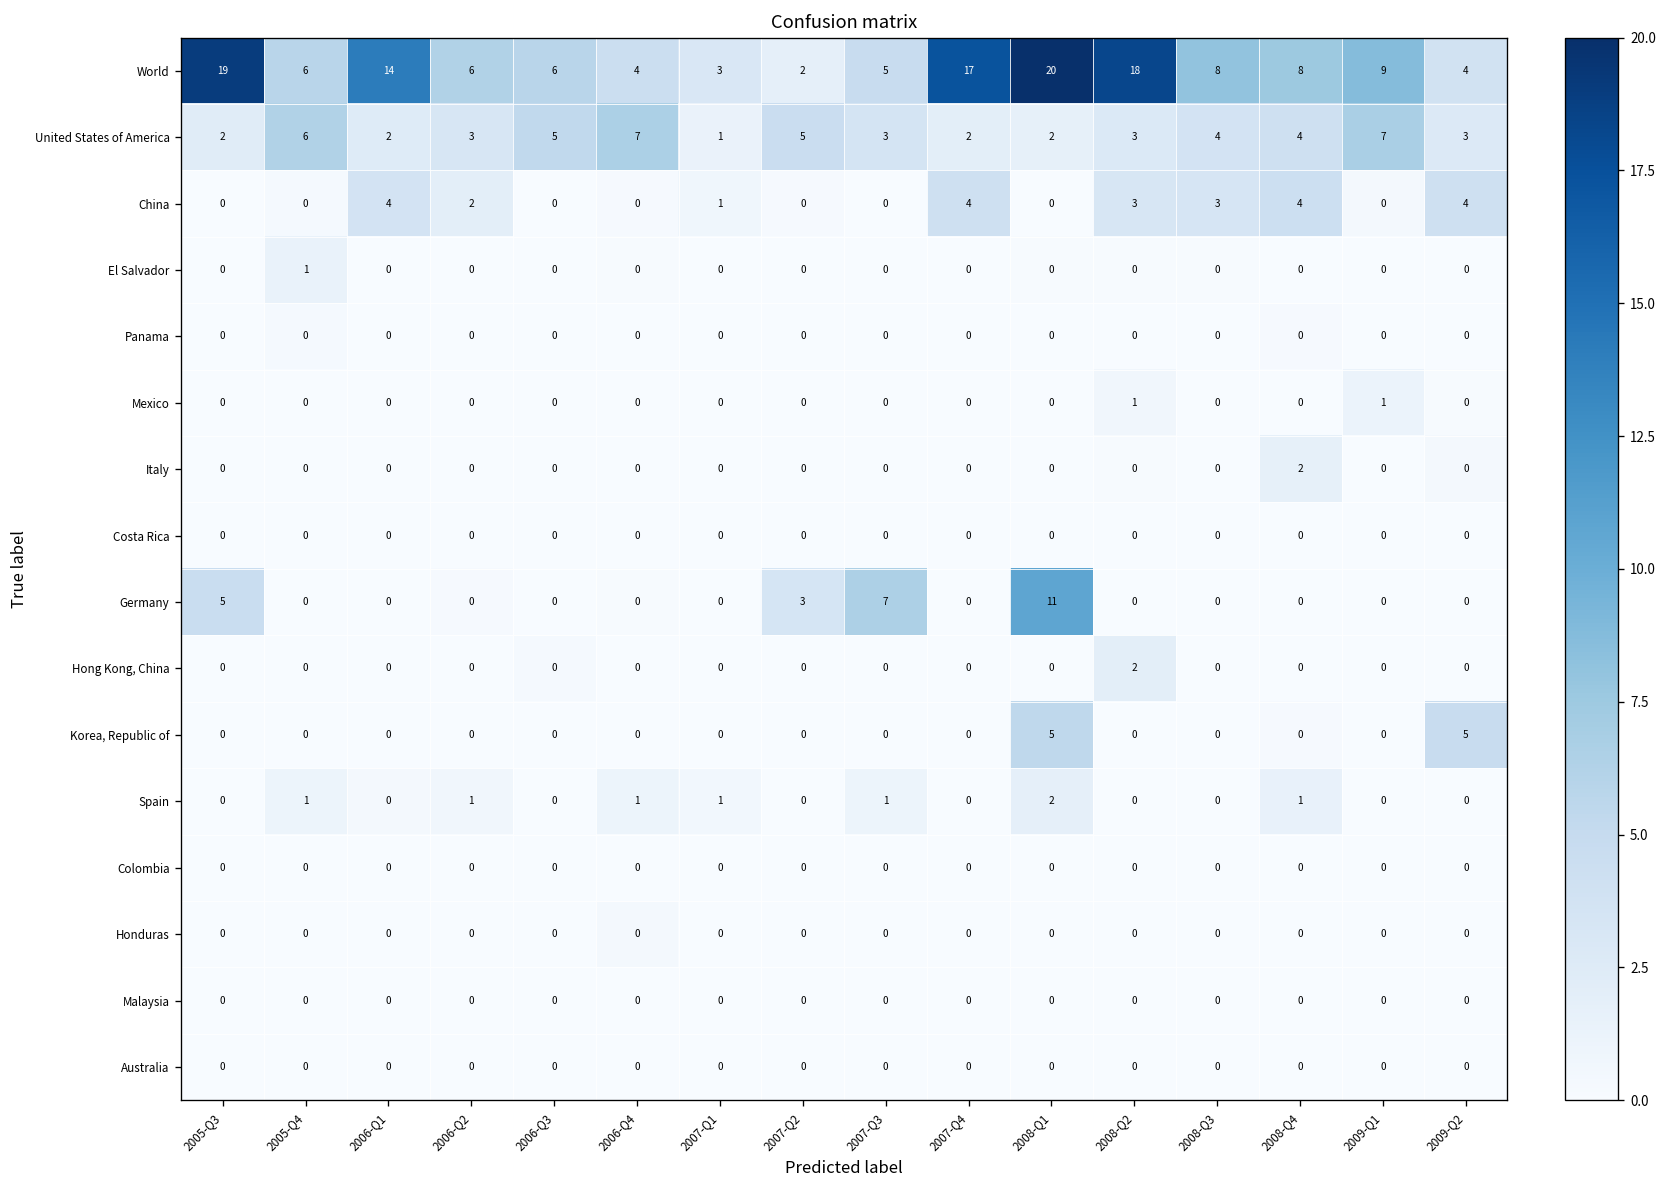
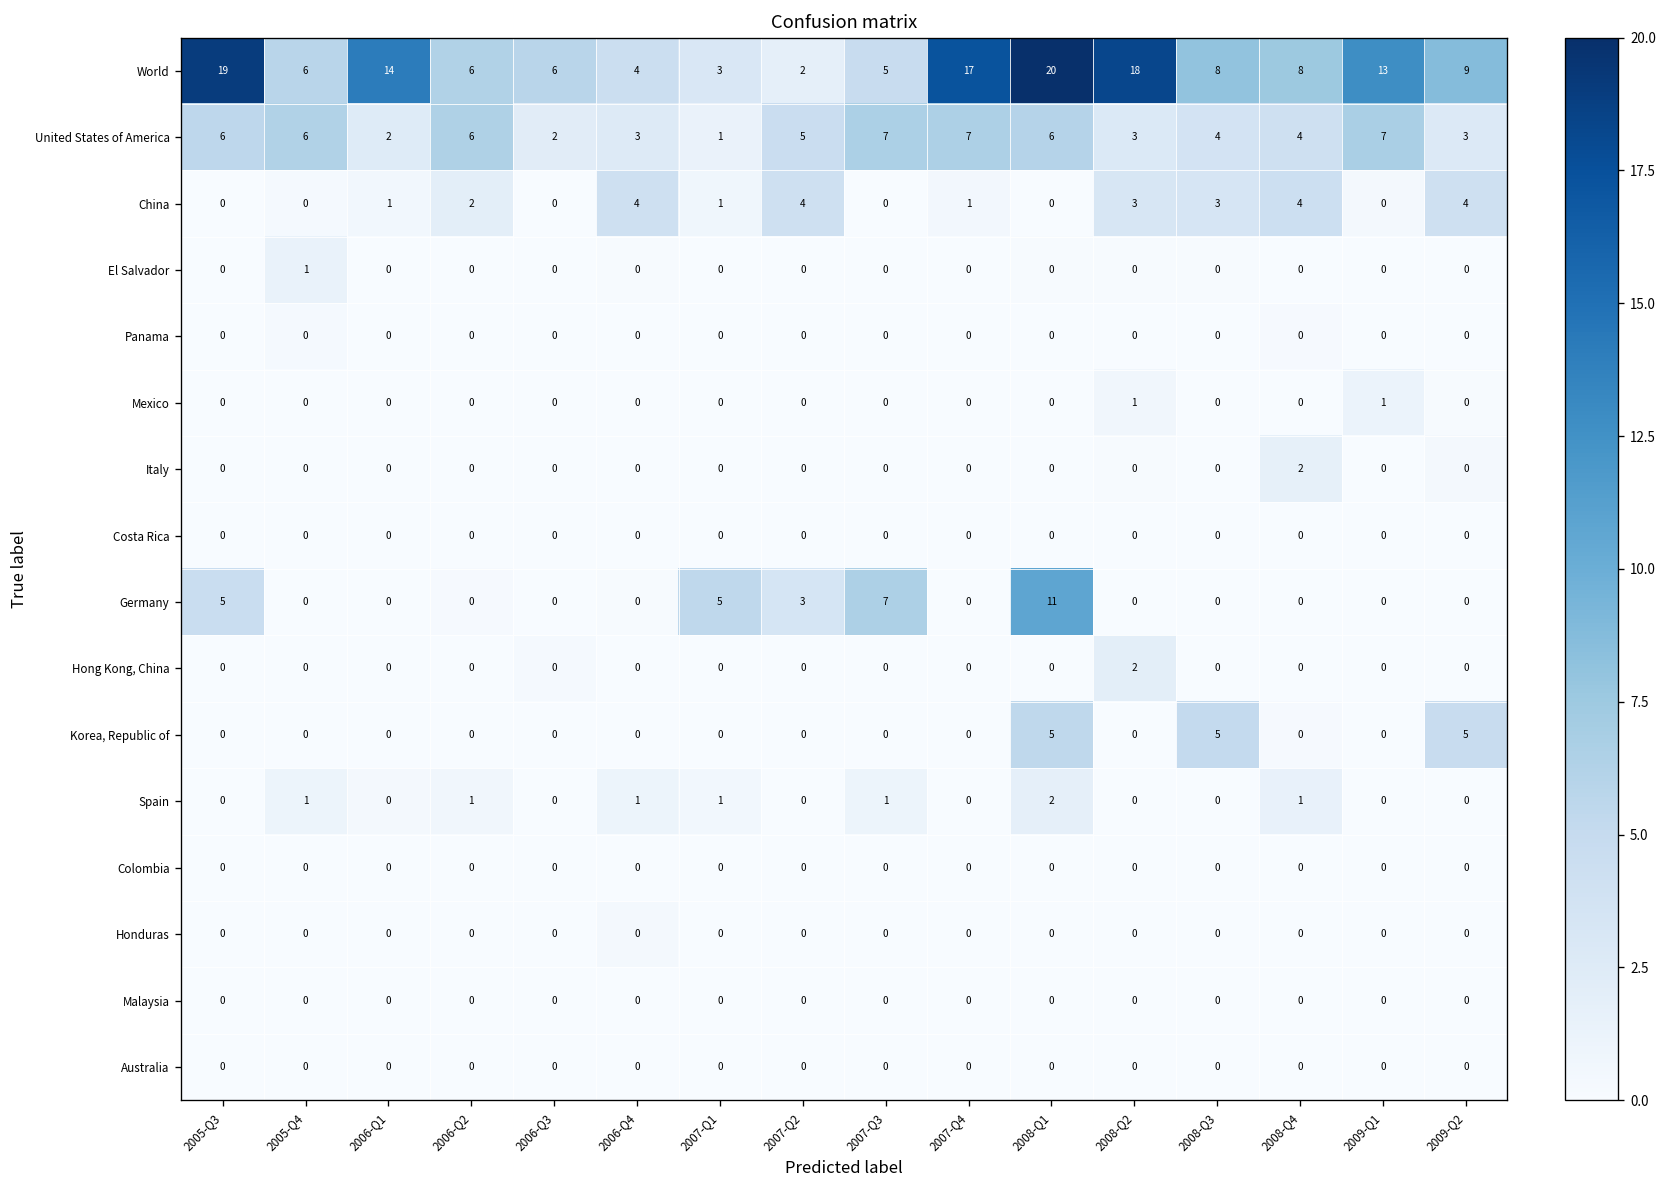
World, 2009-Q1: 9 -> 13
World, 2009-Q2: 4 -> 9
United States of America, 2005-Q3: 2 -> 6
United States of America, 2006-Q2: 3 -> 6
United States of America, 2006-Q3: 5 -> 2
United States of America, 2006-Q4: 7 -> 3
United States of America, 2007-Q3: 3 -> 7
United States of America, 2007-Q4: 2 -> 7
United States of America, 2008-Q1: 2 -> 6
China, 2006-Q1: 4 -> 1
China, 2006-Q4: 0 -> 4
China, 2007-Q2: 0 -> 4
China, 2007-Q4: 4 -> 1
Germany, 2007-Q1: 0 -> 5
Korea, Republic of, 2008-Q3: 0 -> 5
